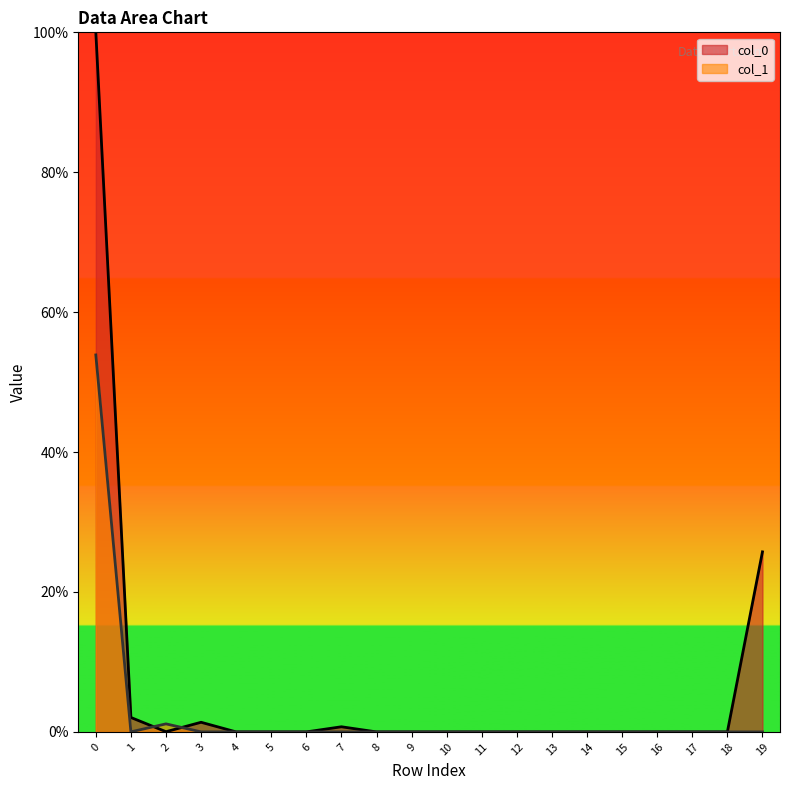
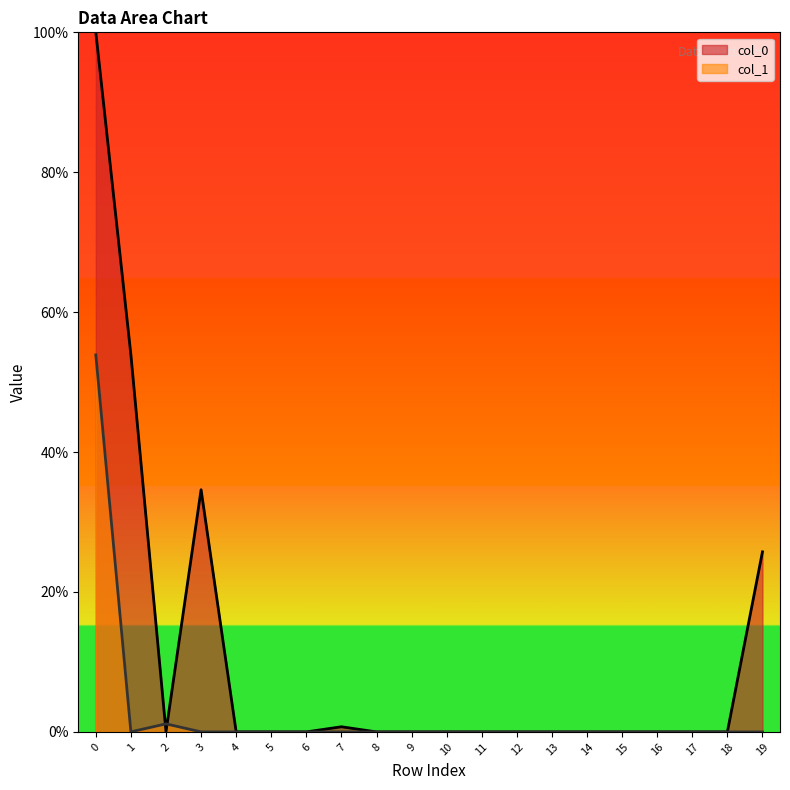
col_0, 1: 2% -> 54%
col_0, 3: 1% -> 35%
